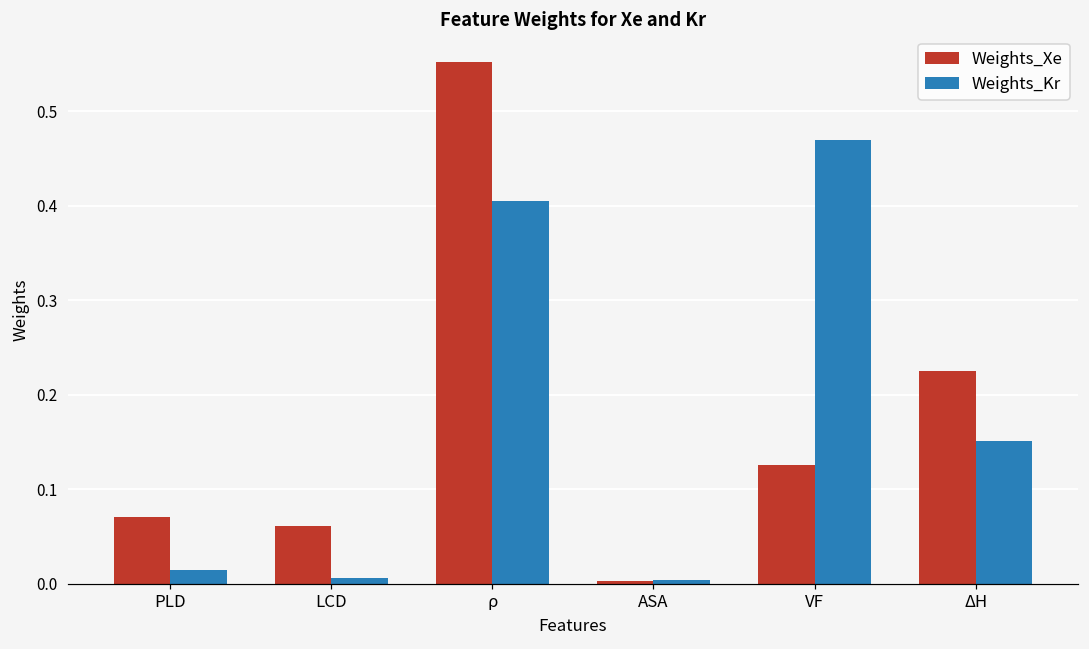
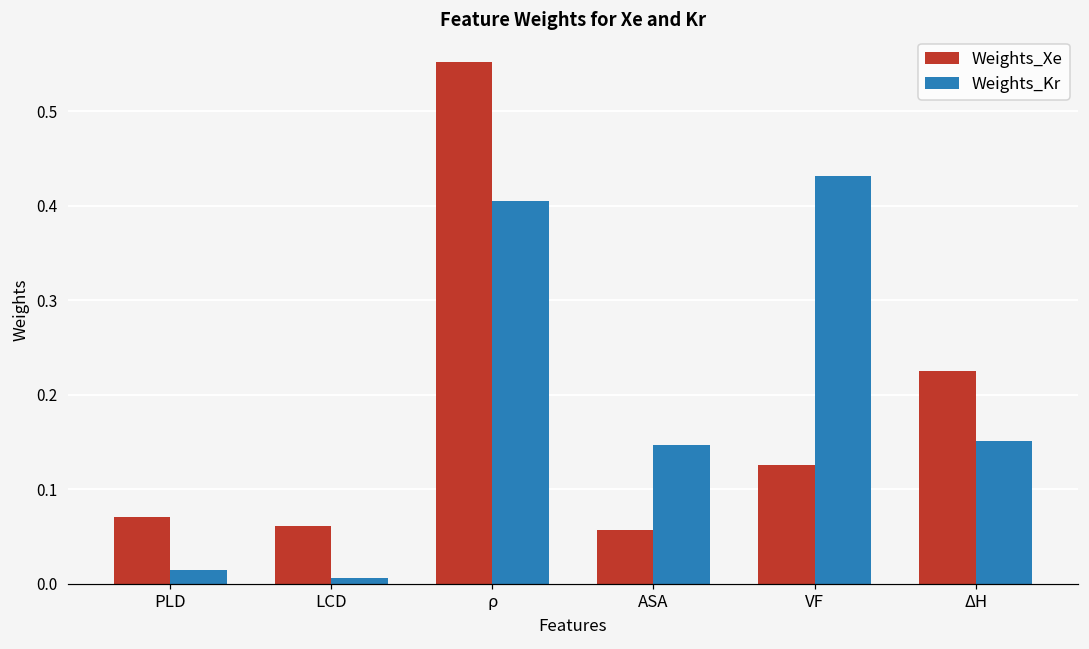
Weights_Xe, ASA: 0.00 -> 0.06
Weights_Kr, ASA: 0.00 -> 0.15
Weights_Kr, VF: 0.47 -> 0.43
